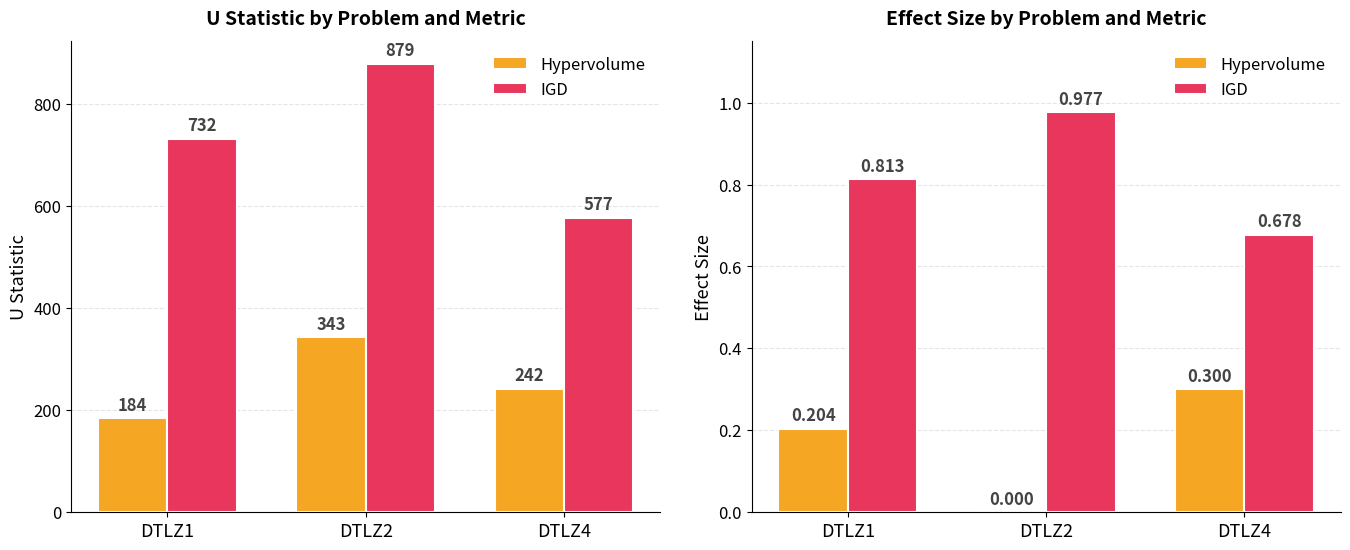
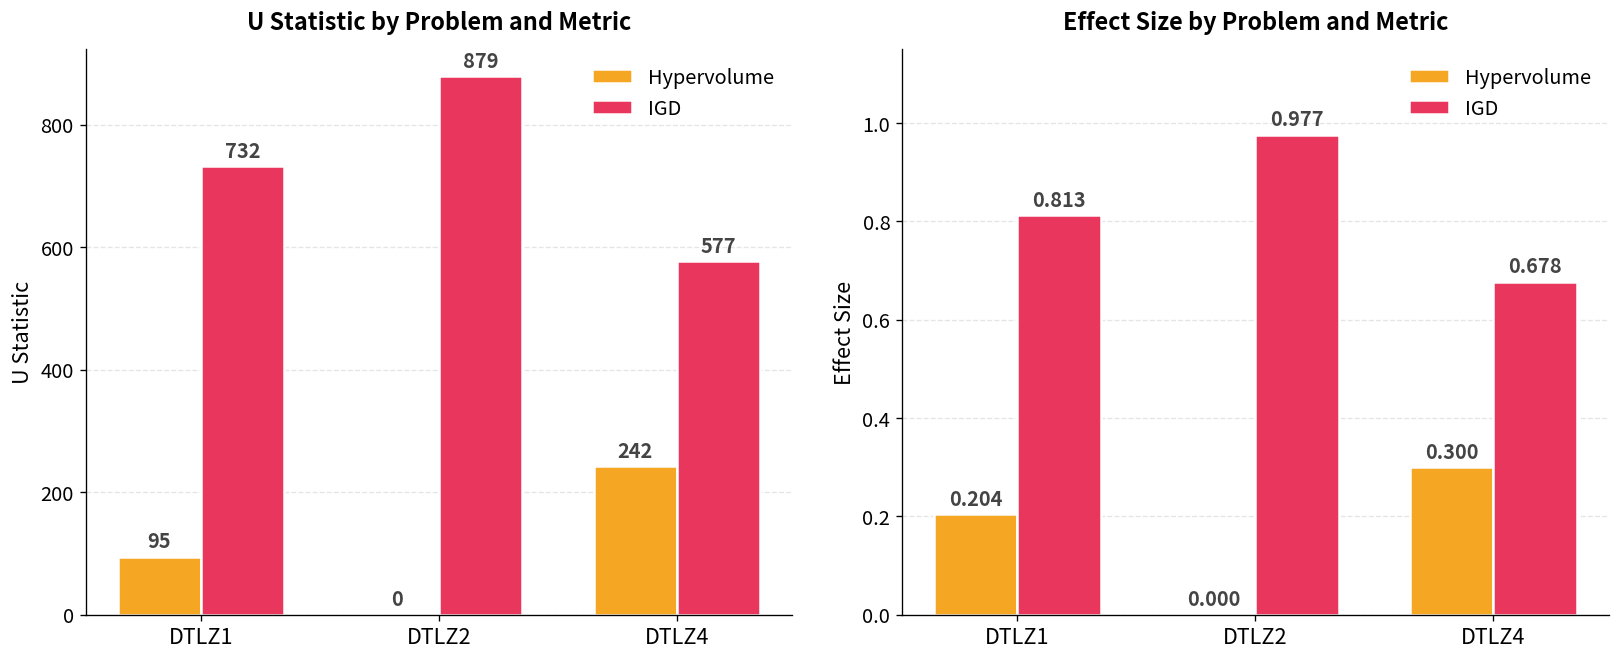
U Statistic by Problem and Metric, Hypervolume, DTLZ1: 184 -> 95
U Statistic by Problem and Metric, Hypervolume, DTLZ2: 343 -> 0
